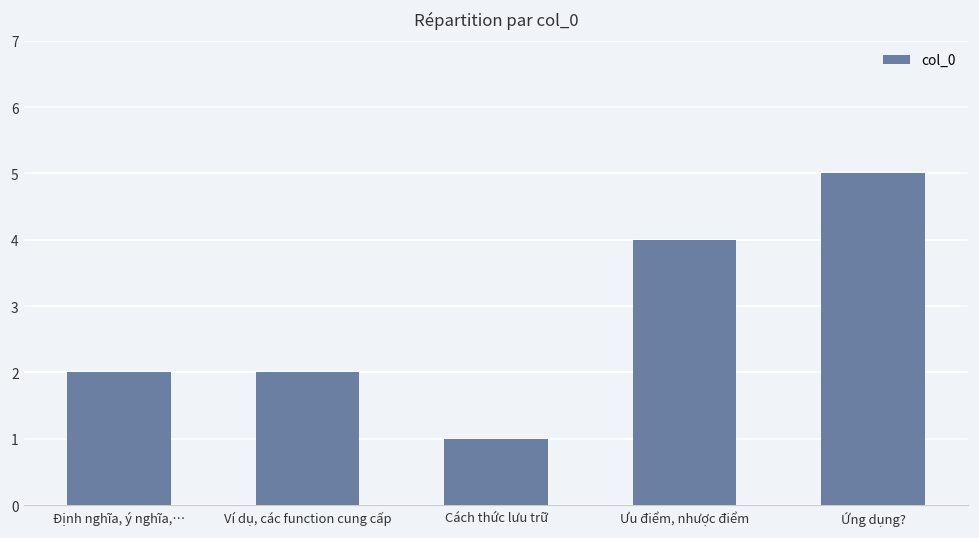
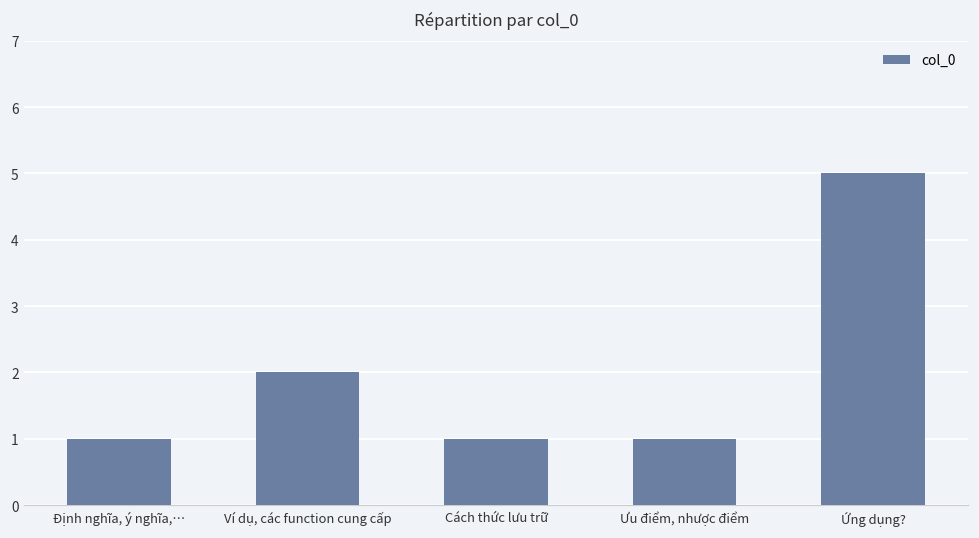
Định nghĩa, ý nghĩa,…: 2 -> 1
Ưu điểm, nhược điểm: 4 -> 1
